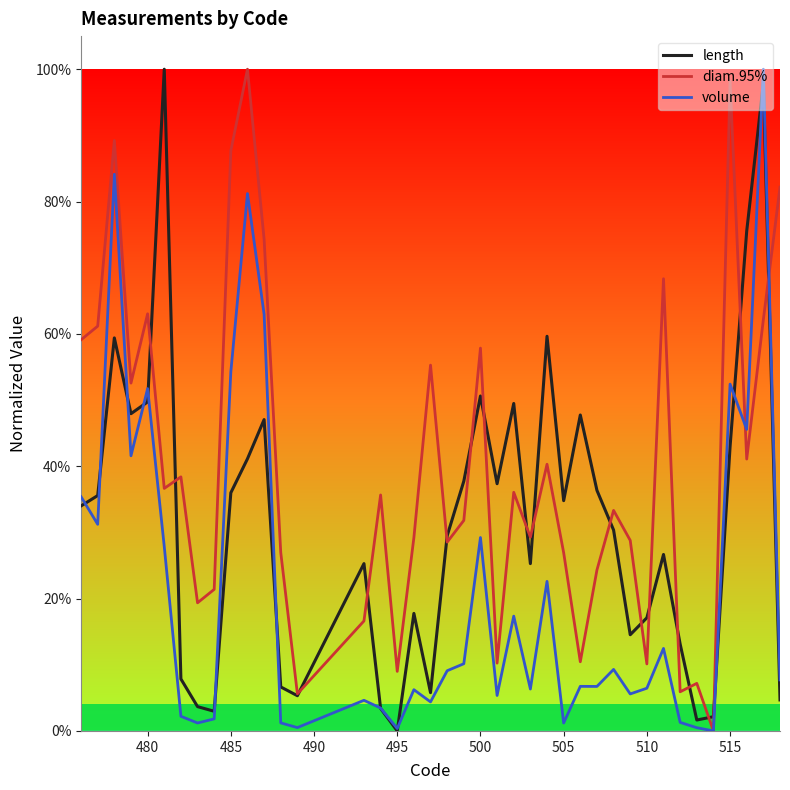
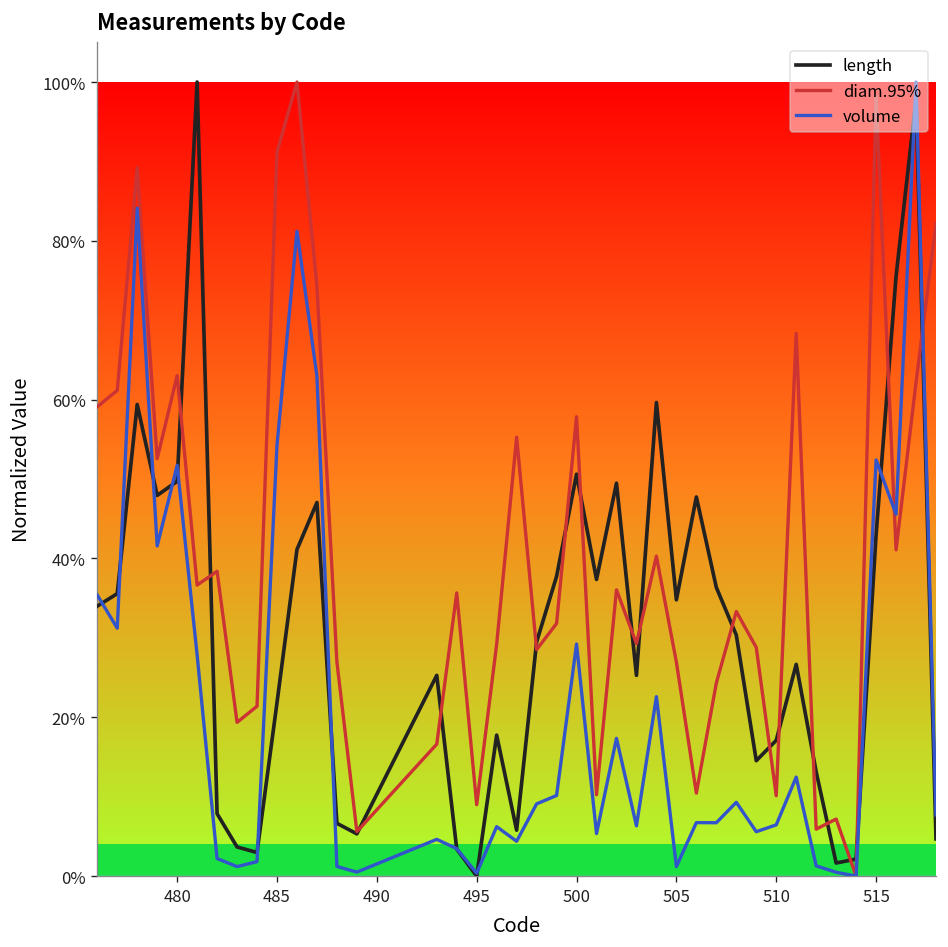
length, 485: 36% -> 22%
diam.95%, 485: 88% -> 91%
